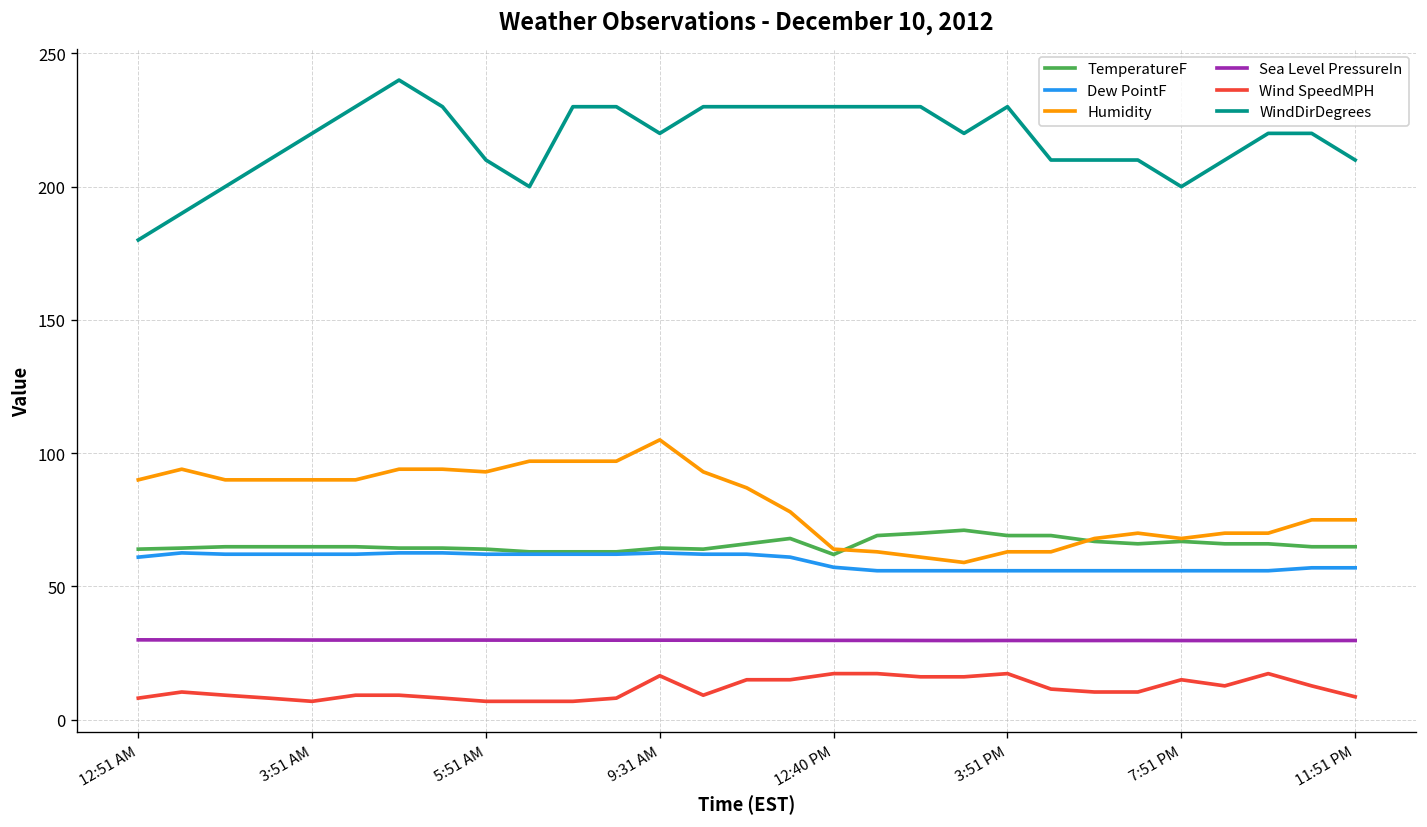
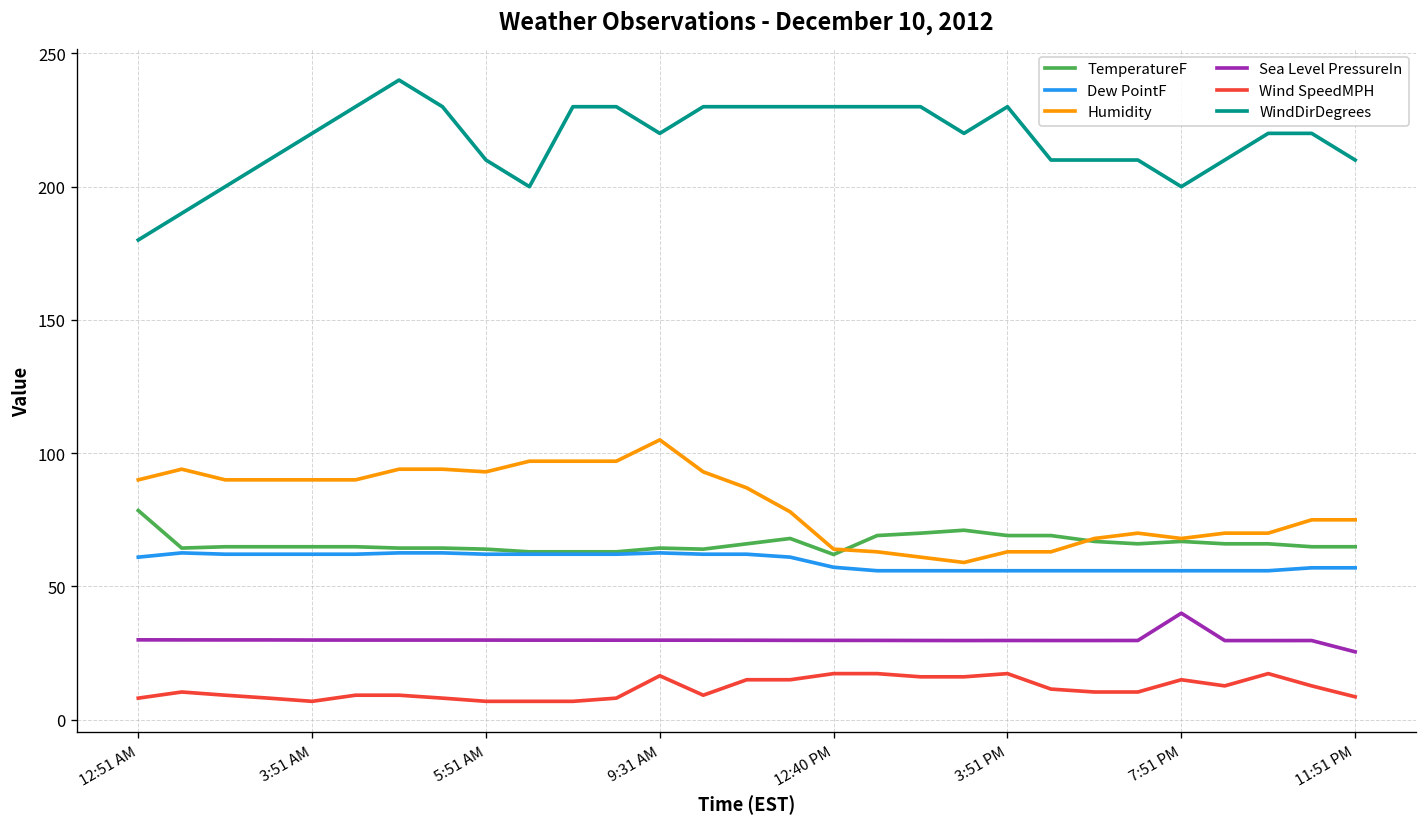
TemperatureF, 12:51 AM: 64 -> 79
Sea Level PressureIn, 7:51 PM: 30 -> 40
Sea Level PressureIn, 11:51 PM: 30 -> 25
